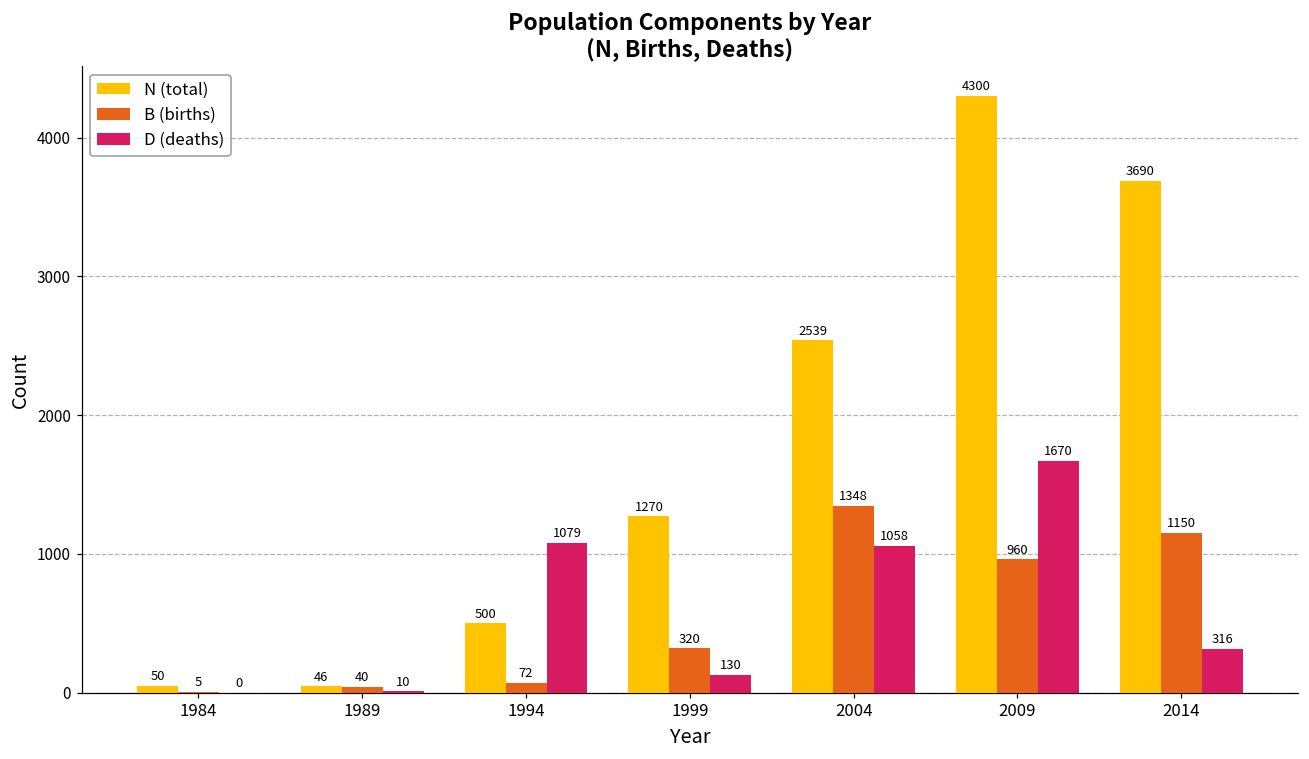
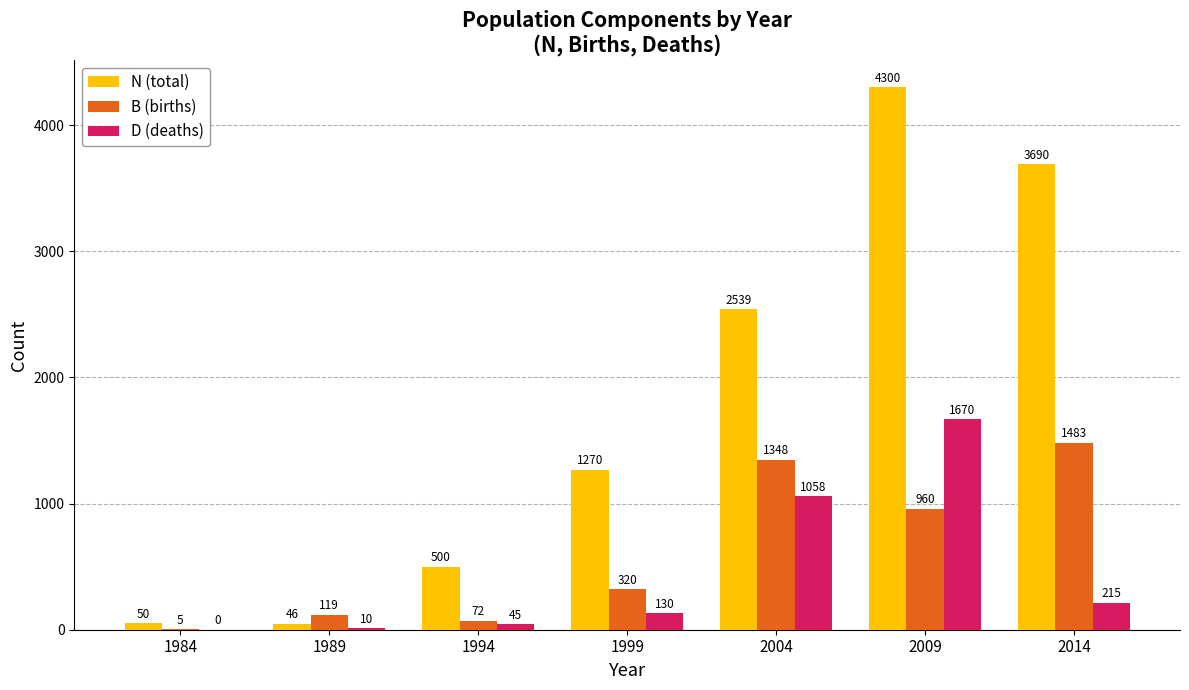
B (births), 1989: 40 -> 119
D (deaths), 1994: 1079 -> 45
B (births), 2014: 1150 -> 1483
D (deaths), 2014: 316 -> 215
